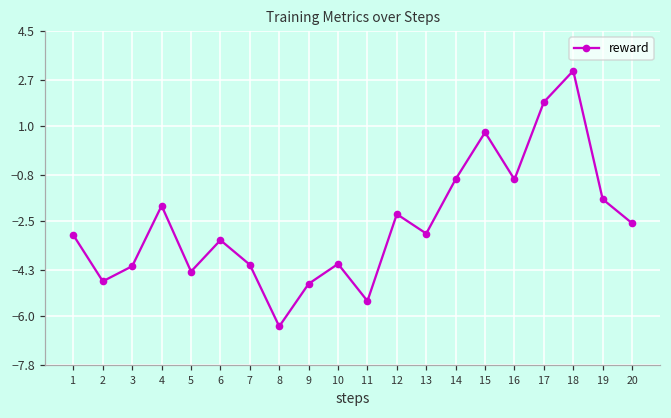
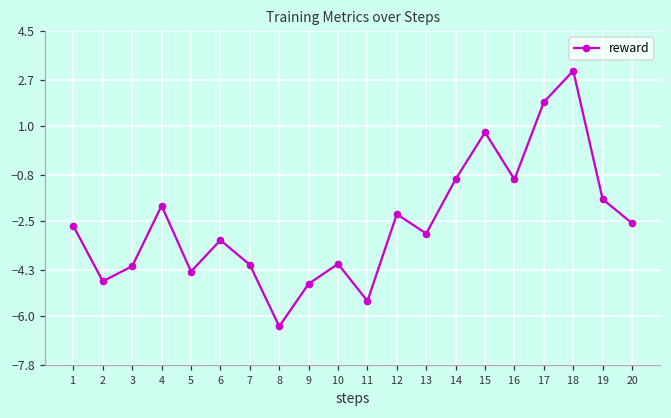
1: -3.0 -> -2.7
